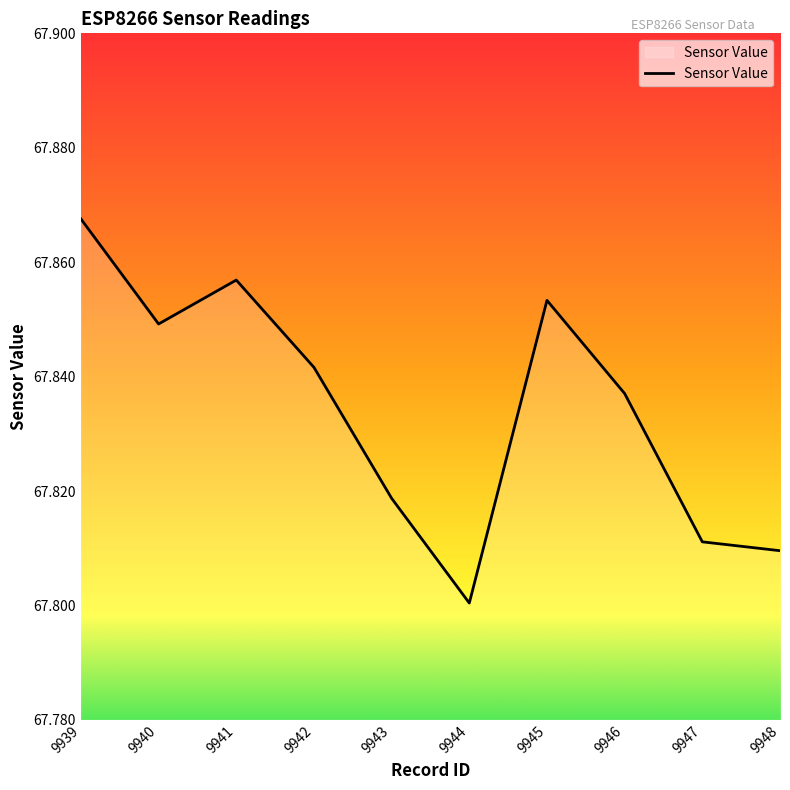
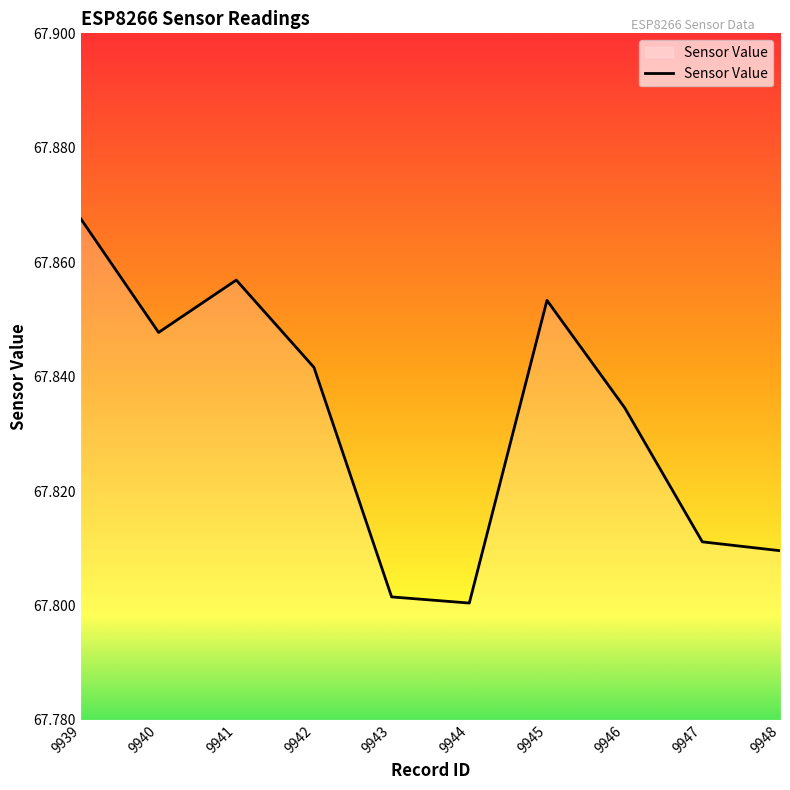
9940: 67.849 -> 67.848
9943: 67.819 -> 67.801
9946: 67.837 -> 67.835
